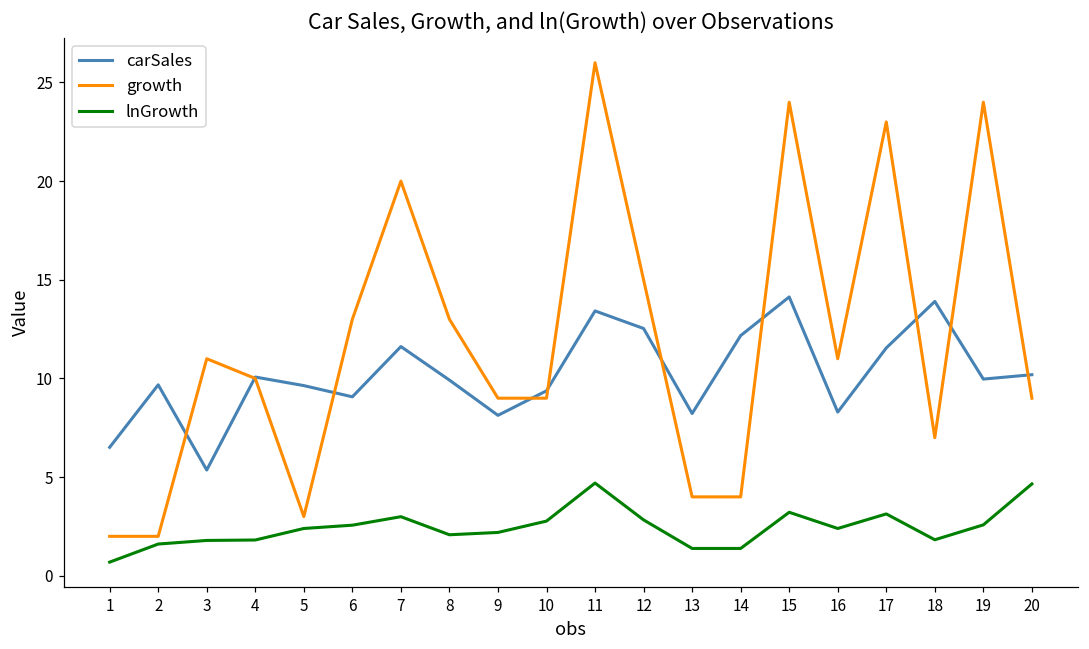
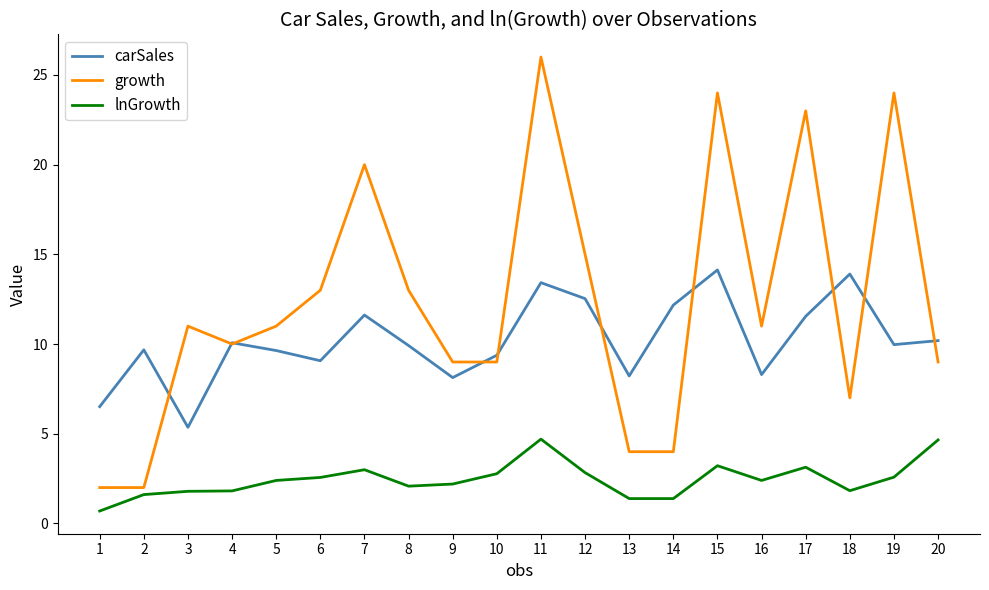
growth, 5: 3 -> 11
